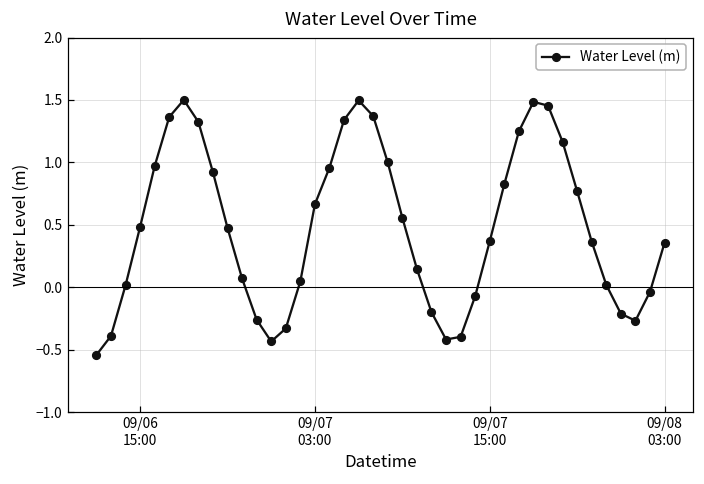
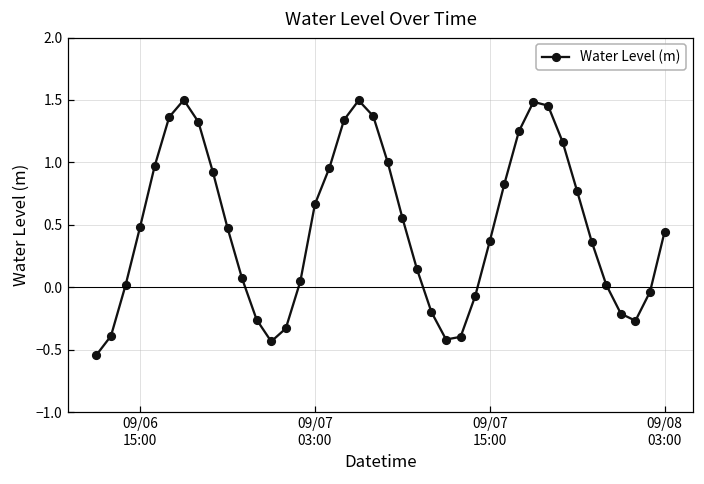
09/08 03:00: 0.36 -> 0.44
